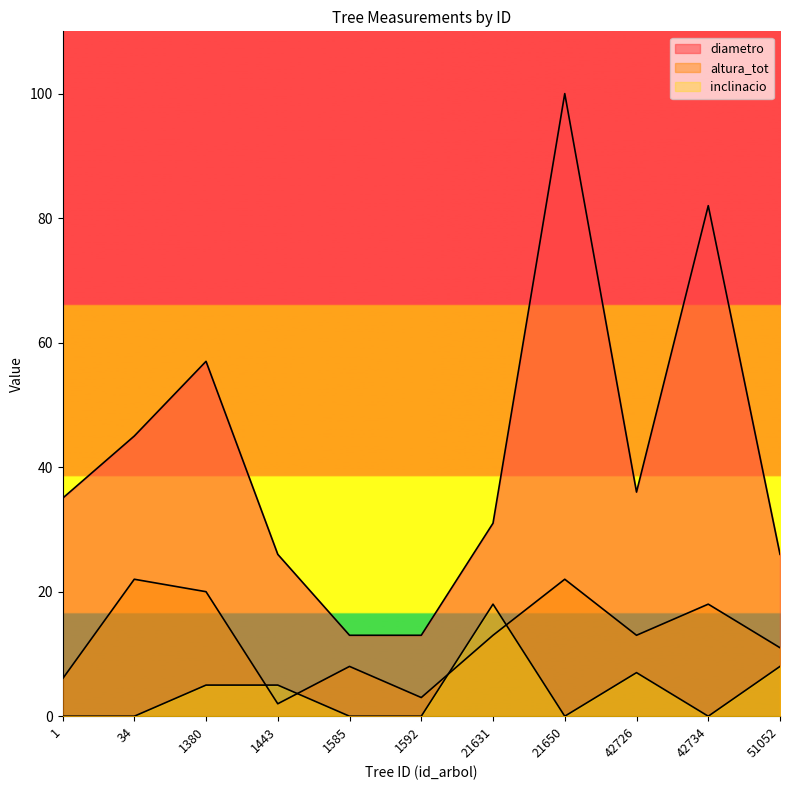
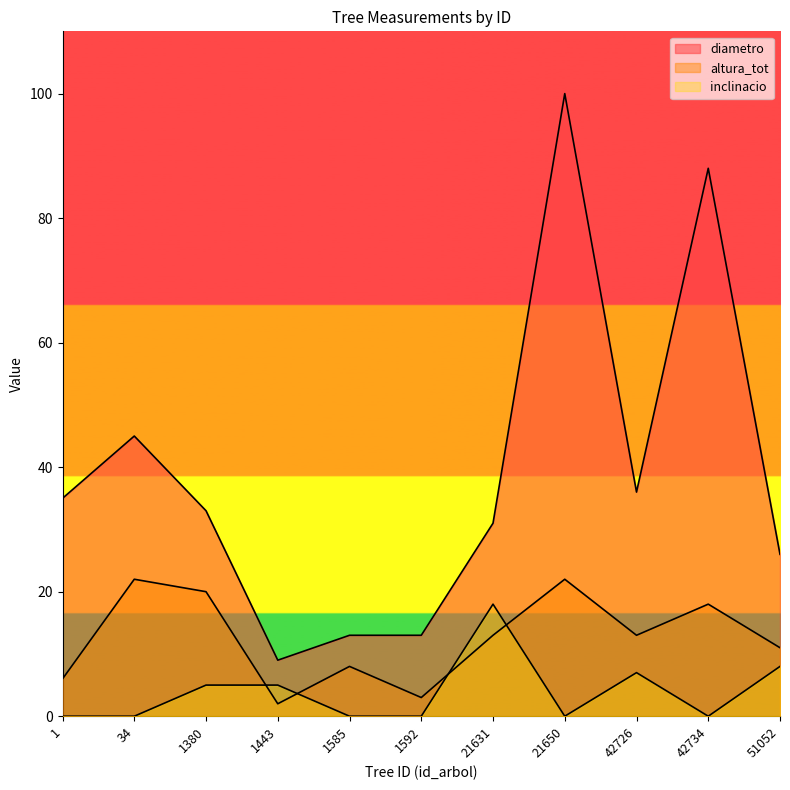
diametro, 1380: 57 -> 33
diametro, 1443: 26 -> 9
diametro, 42734: 82 -> 88
